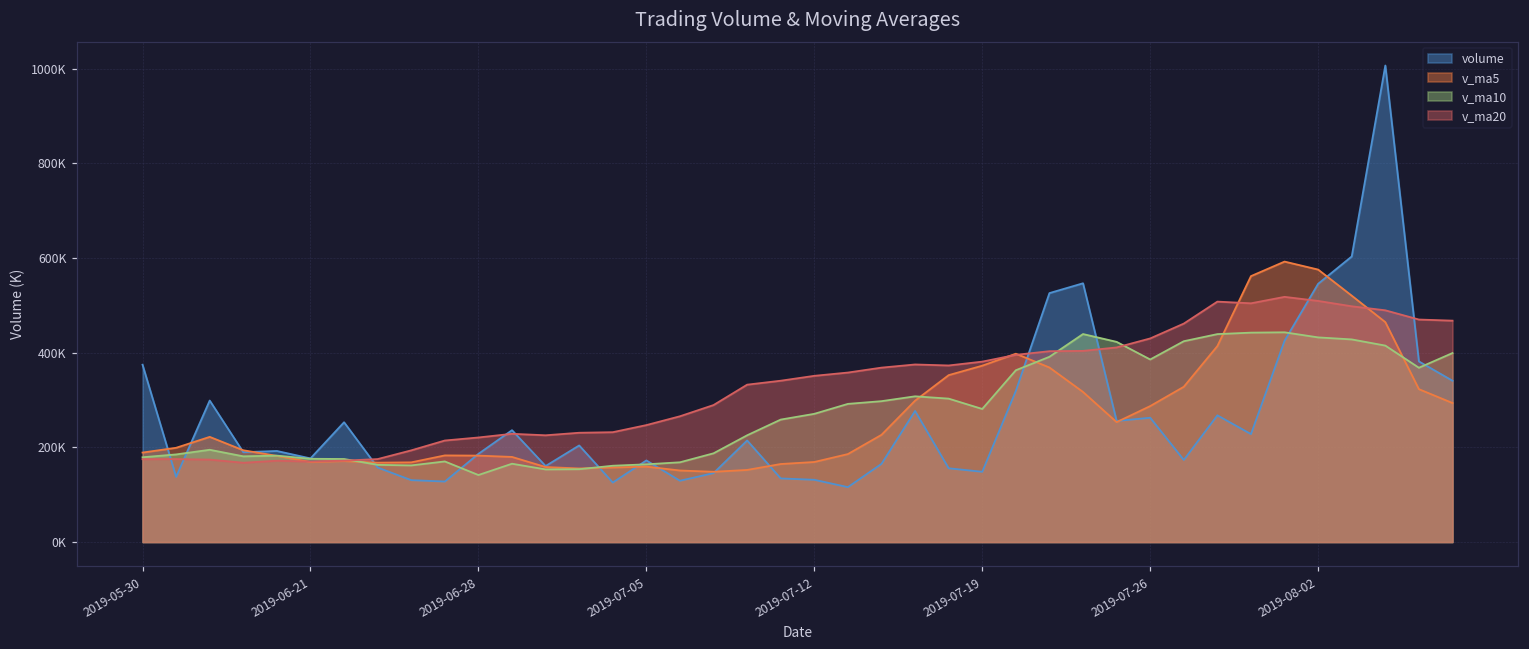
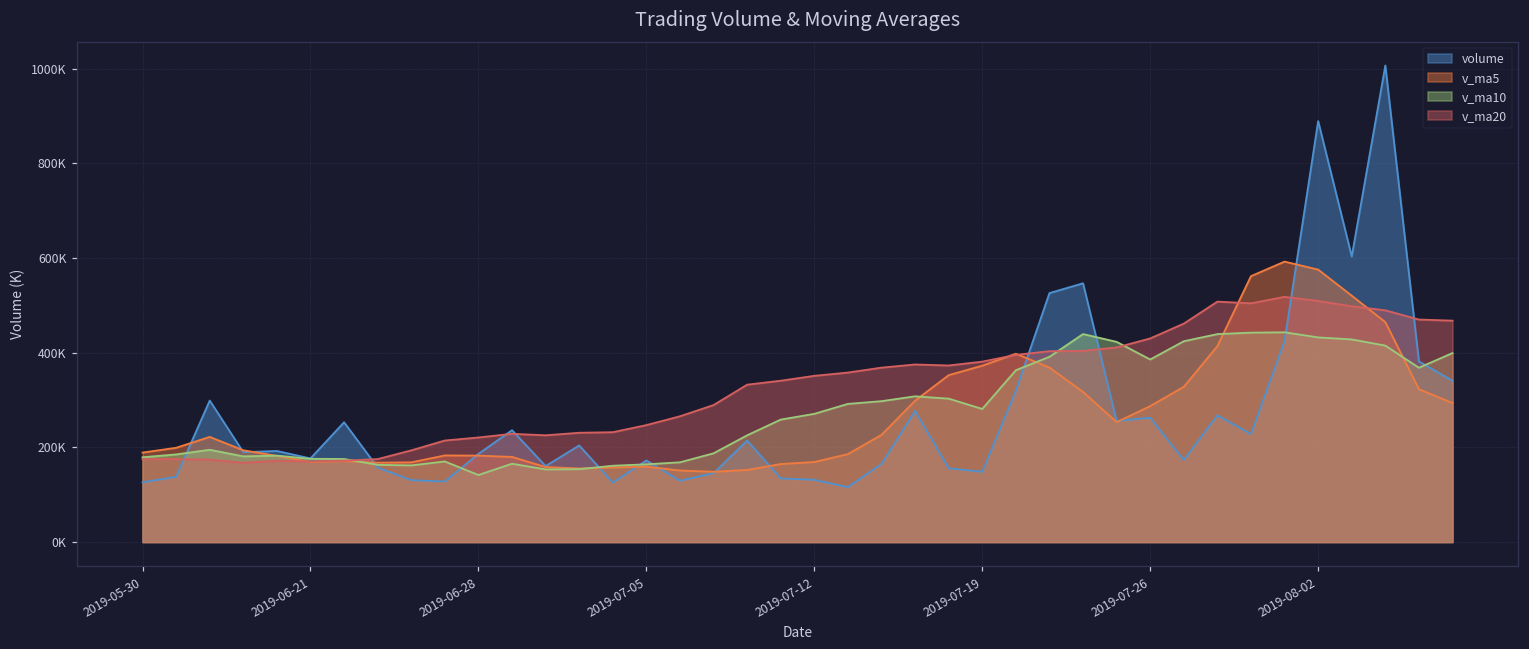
volume, 2019-05-30: 370000 -> 130000
volume, 2019-08-02: 550000 -> 890000
